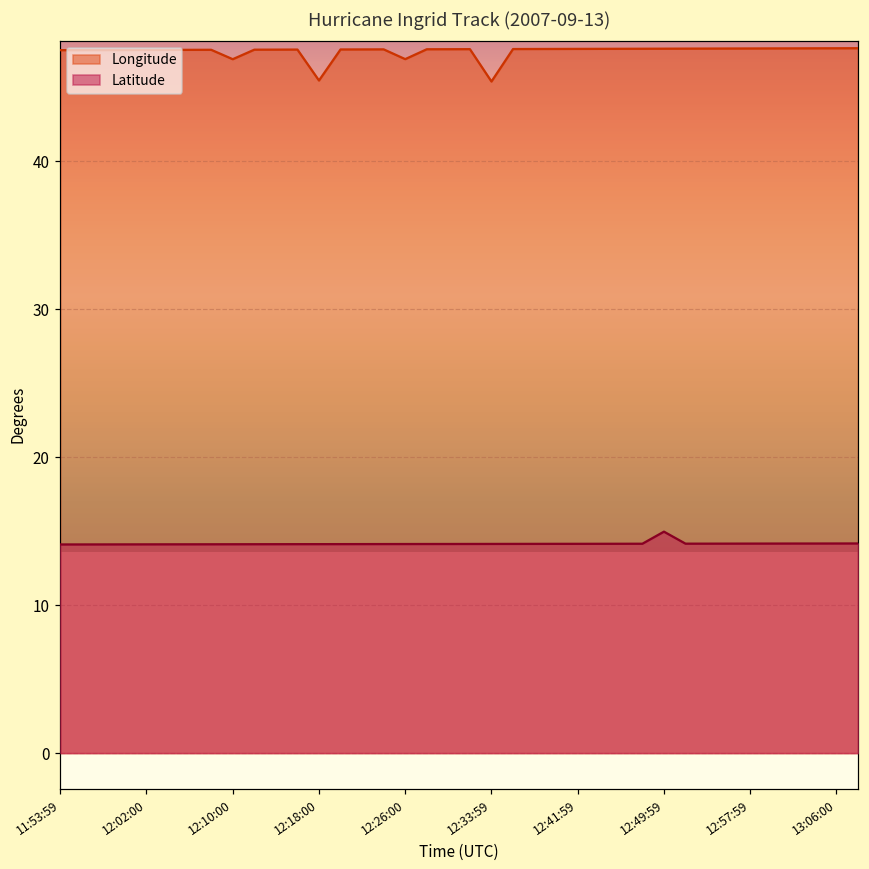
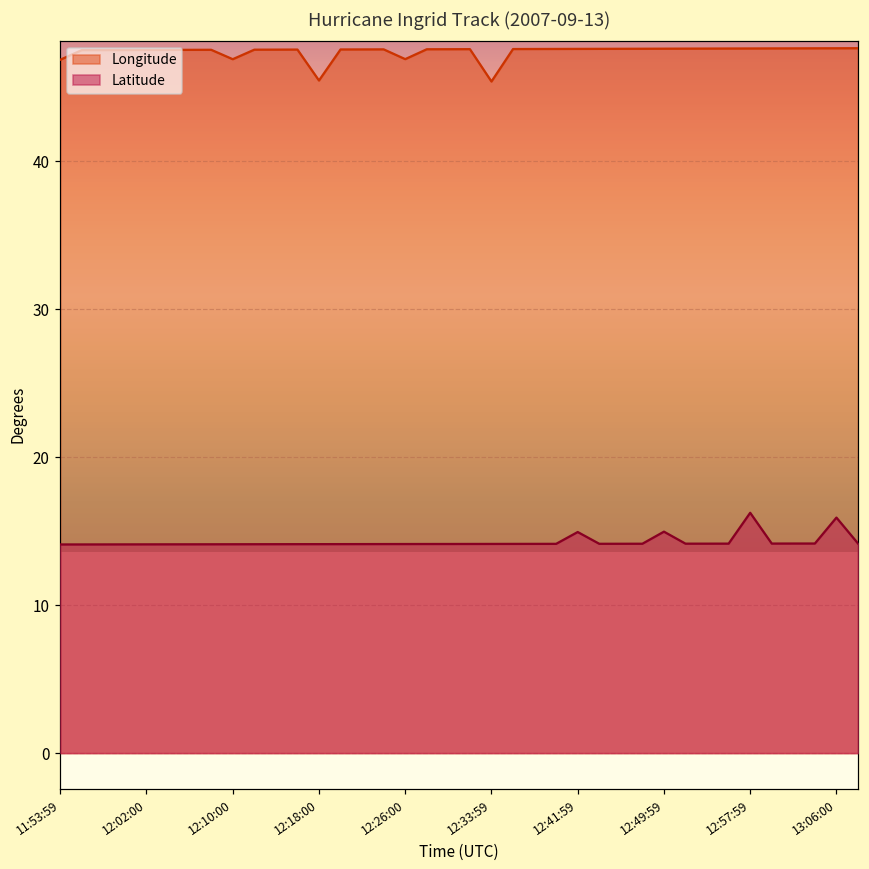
Longitude, 11:53:59: 47.5 -> 46.8
Latitude, 12:41:59: 14.1 -> 14.9
Latitude, 12:57:59: 14.2 -> 16.2
Latitude, 13:06:00: 14.2 -> 15.9
